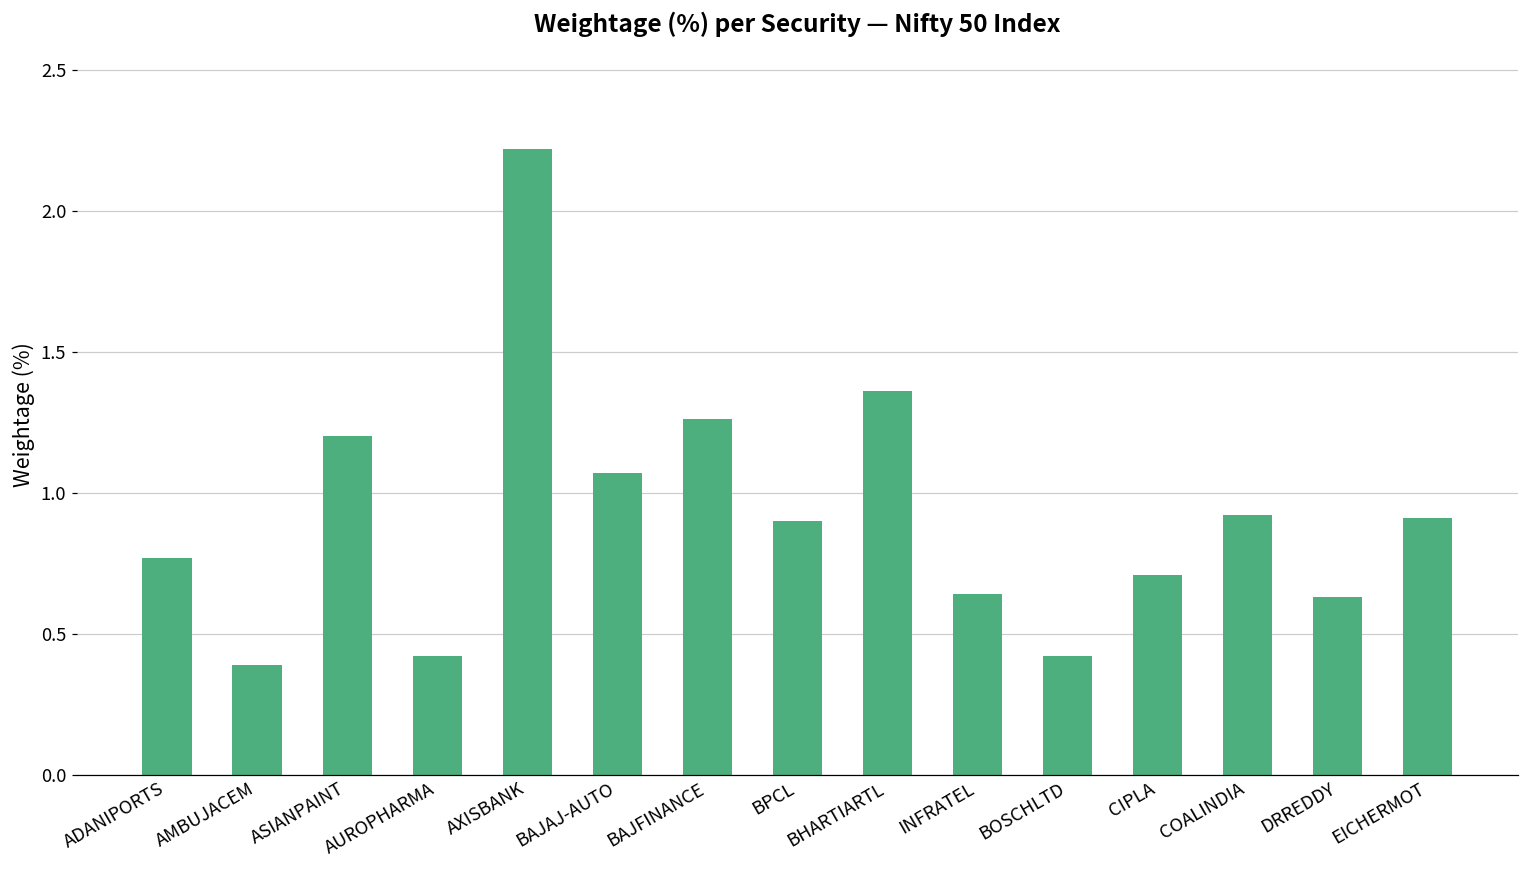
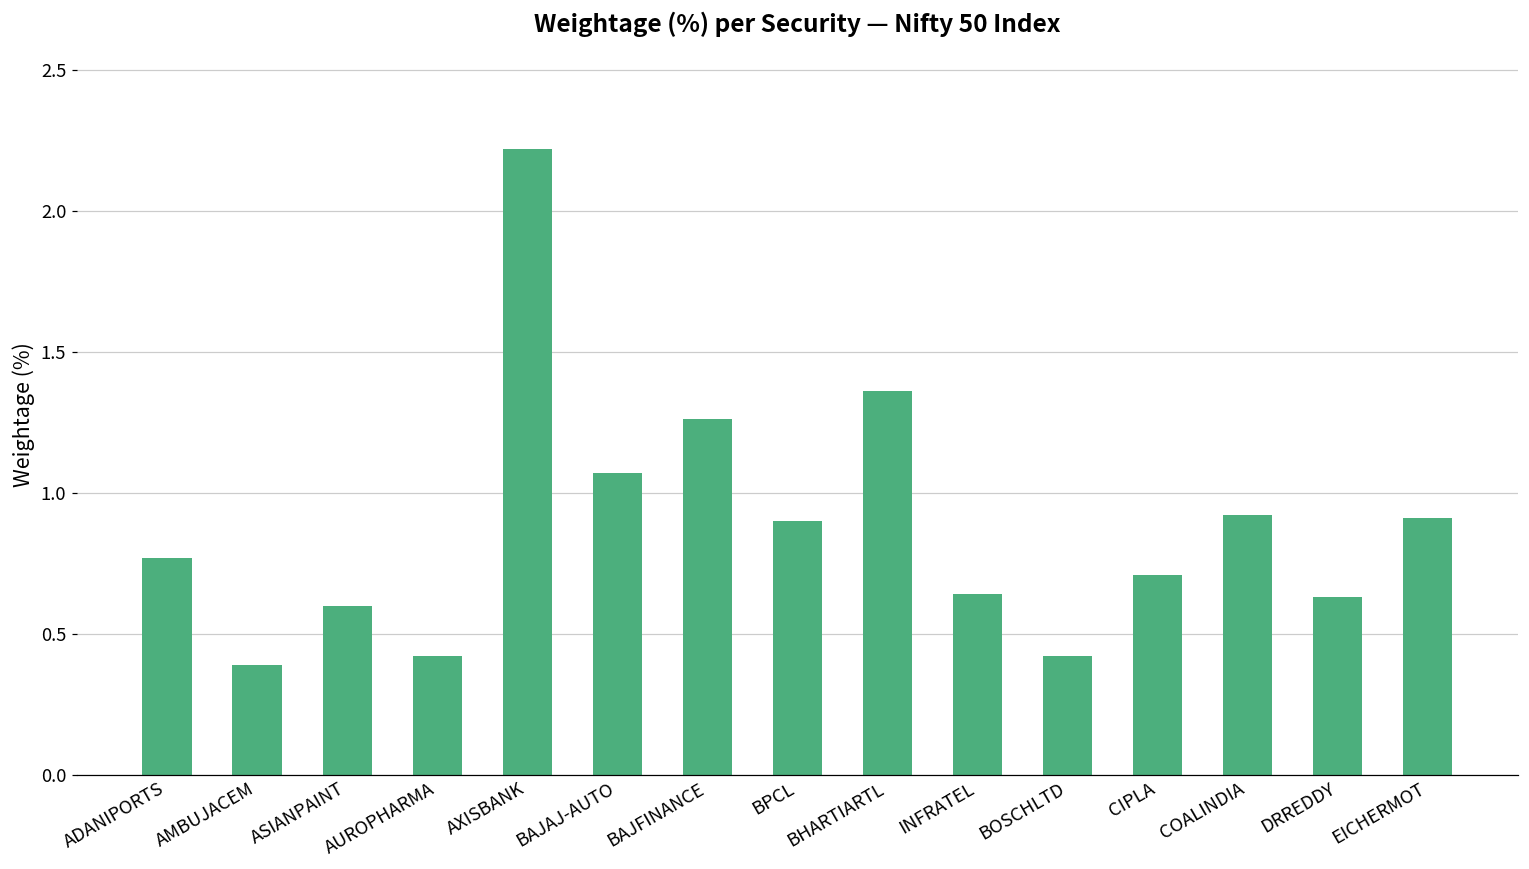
ASIANPAINT: 1.2 -> 0.6
